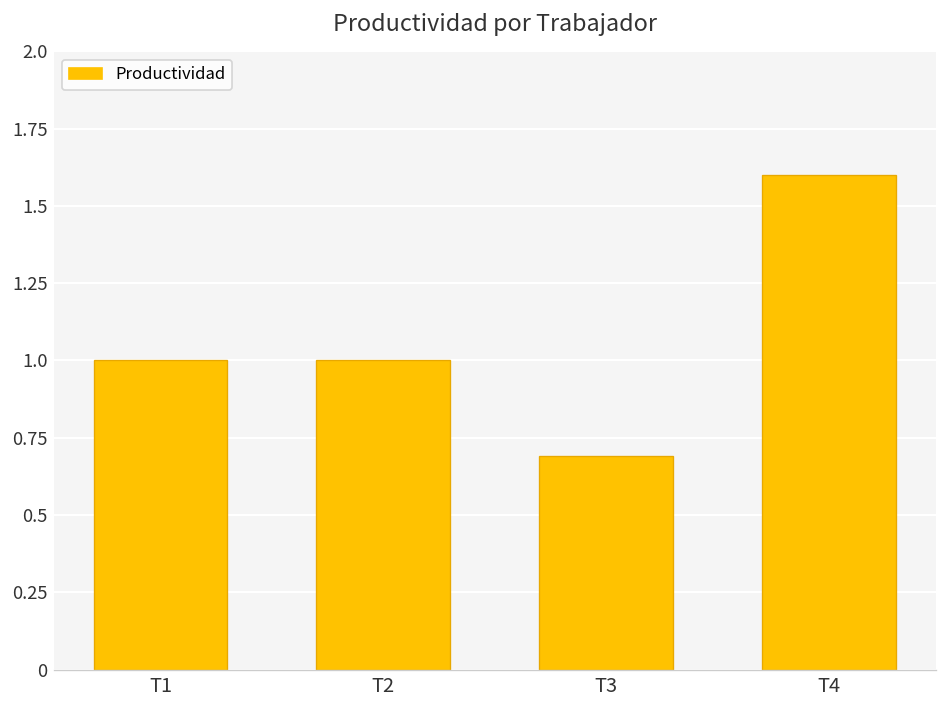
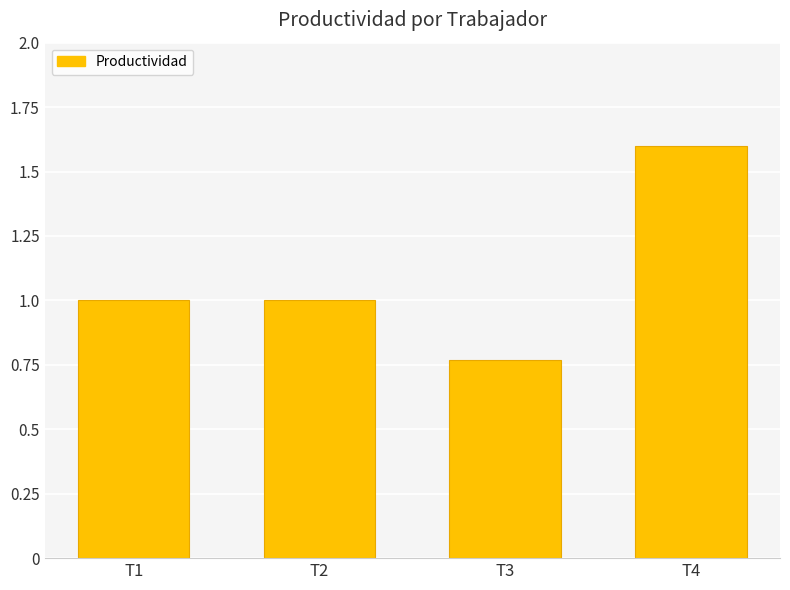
T3: 0.69 -> 0.77
